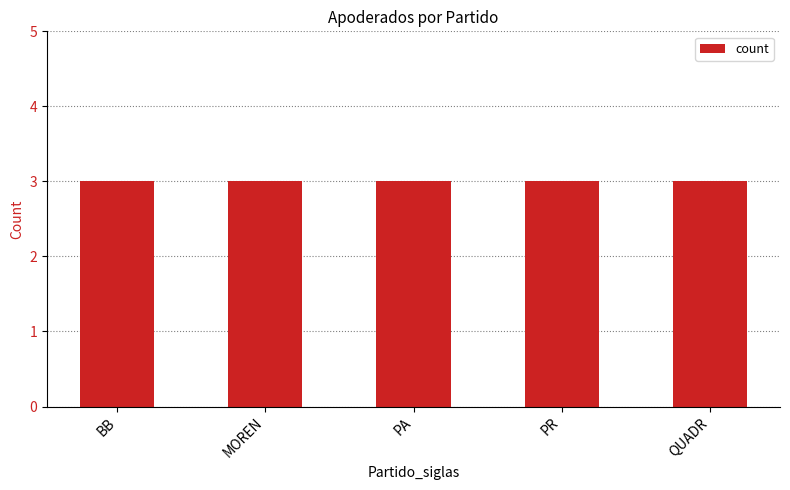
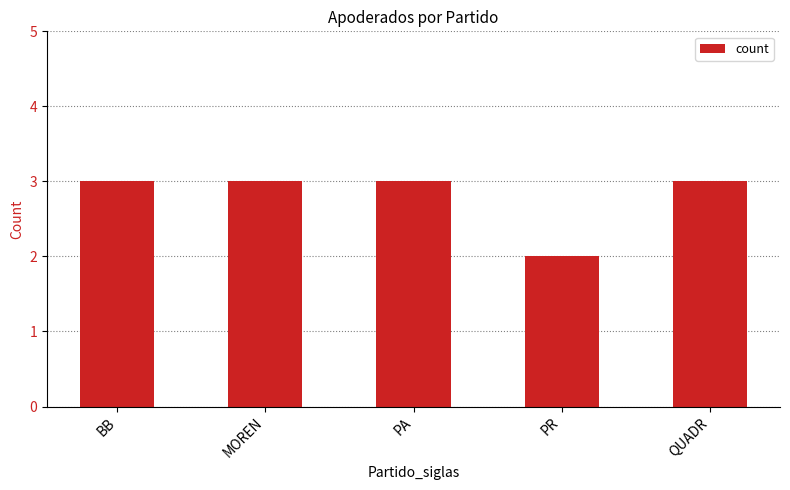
PR: 3 -> 2
